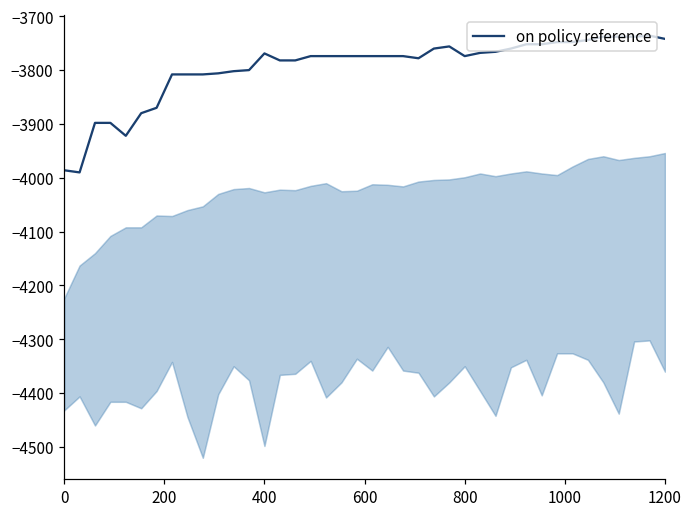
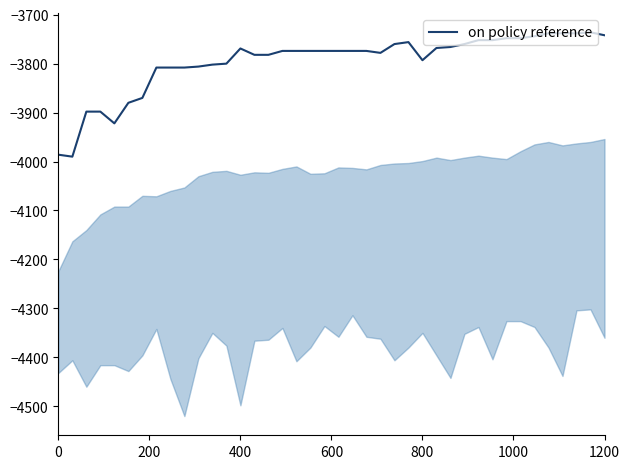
on policy reference, 800: -3770 -> -3790
